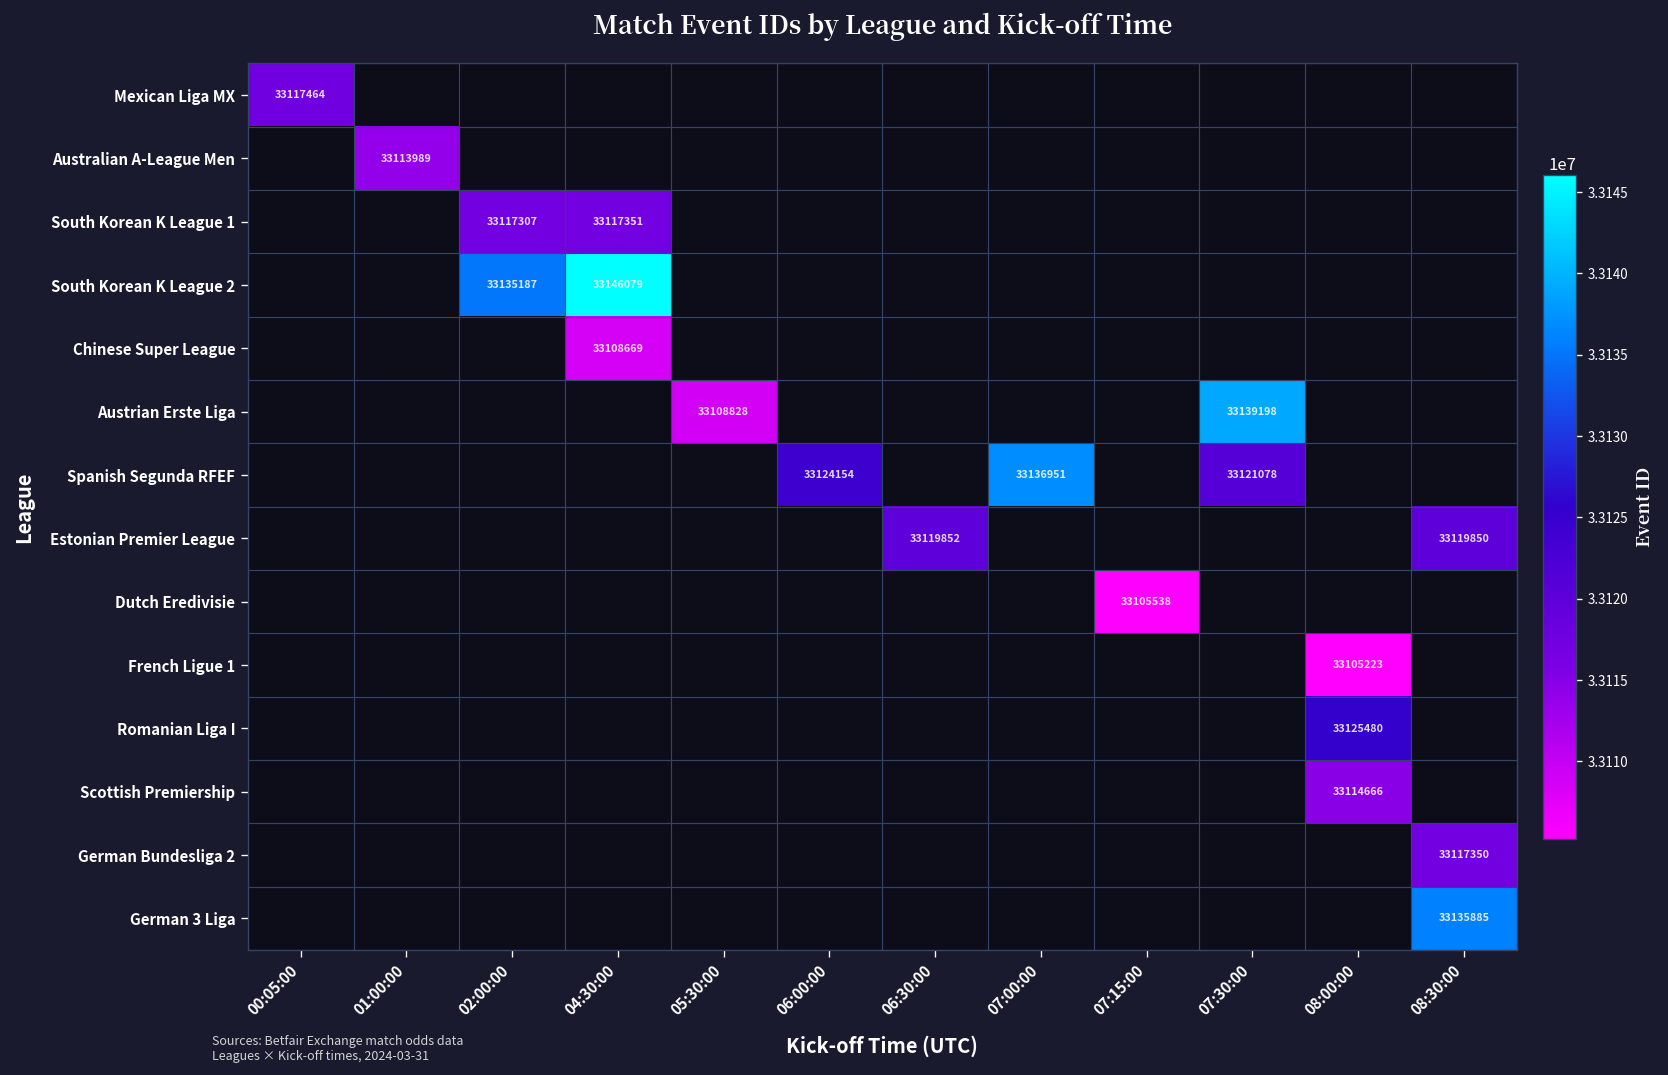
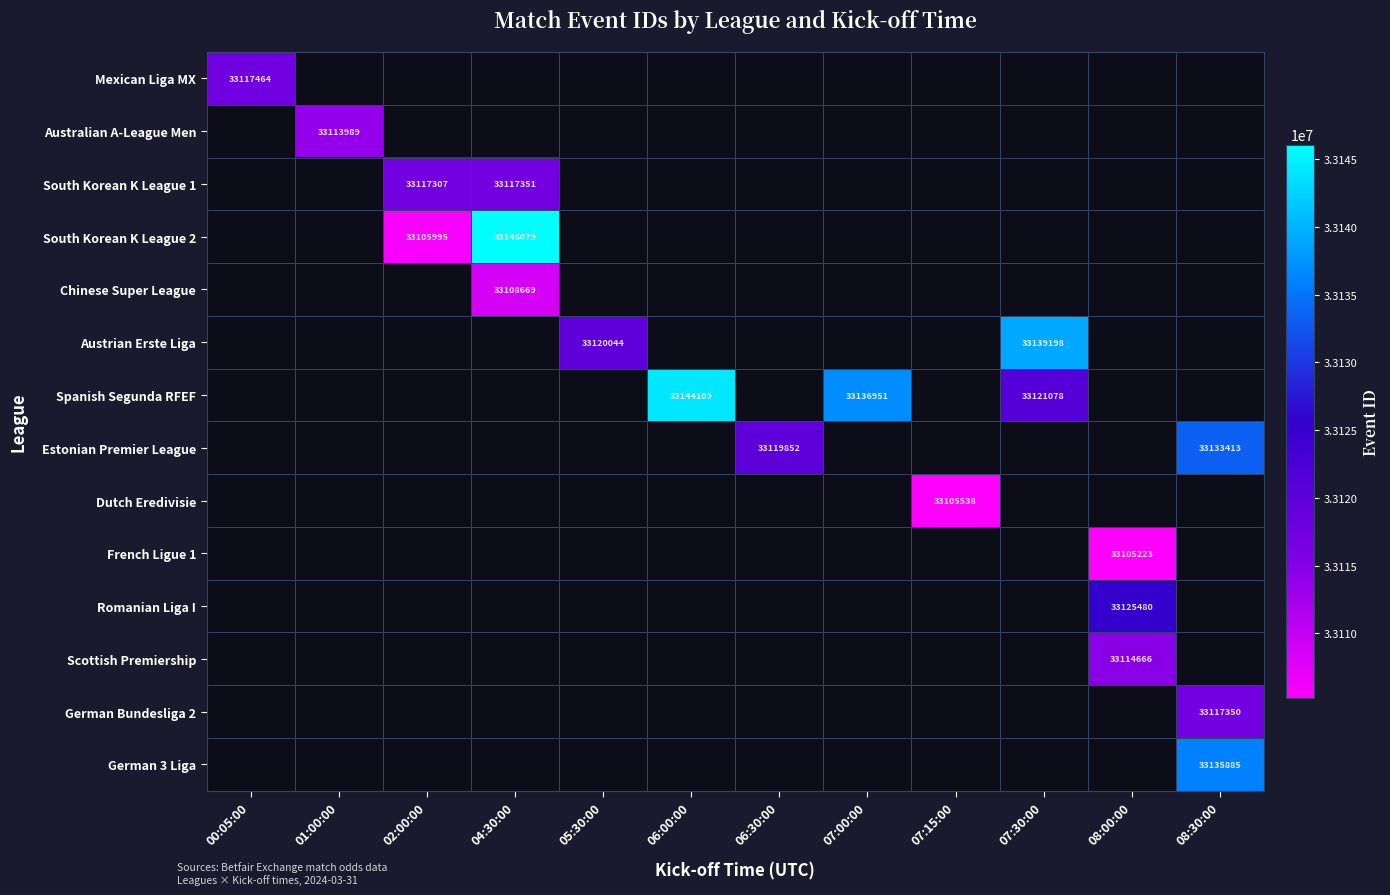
South Korean K League 2, 02:00:00: 33135187 -> 33105995
Austrian Erste Liga, 05:30:00: 33108828 -> 33120044
Spanish Segunda RFEF, 06:00:00: 33124154 -> 33144109
Estonian Premier League, 08:30:00: 33119850 -> 33133413
